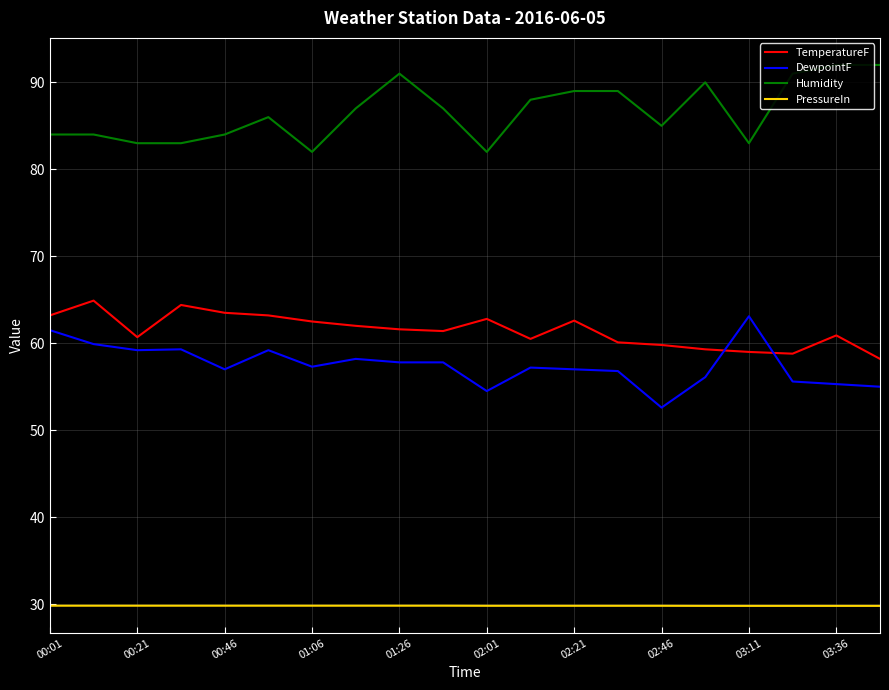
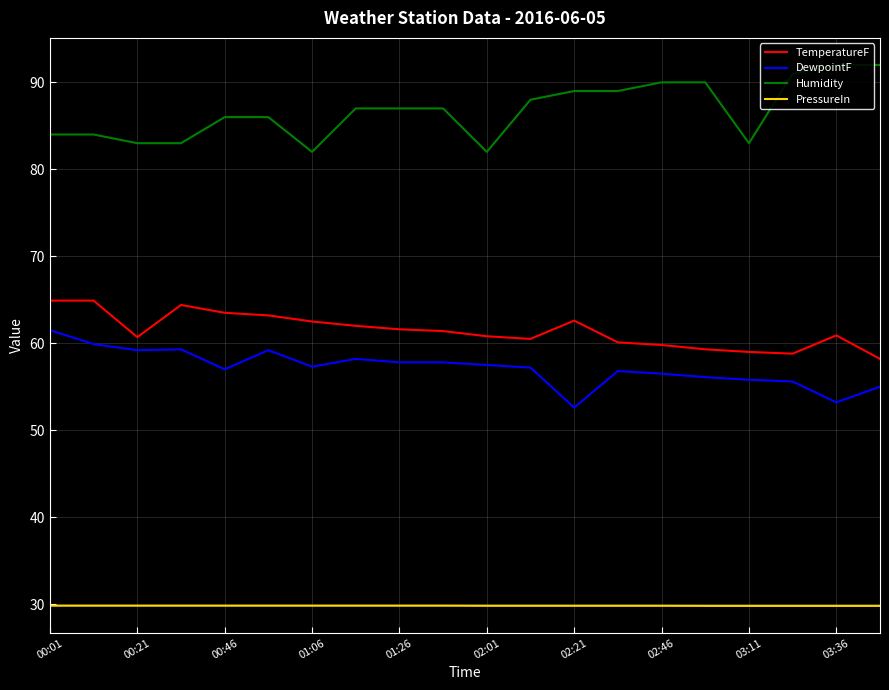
TemperatureF, 00:01: 63 -> 65
Humidity, 00:46: 84 -> 86
Humidity, 01:26: 91 -> 87
TemperatureF, 02:01: 63 -> 61
DewpointF, 02:01: 55 -> 58
DewpointF, 02:21: 57 -> 53
DewpointF, 02:46: 53 -> 57
Humidity, 02:46: 85 -> 90
DewpointF, 03:11: 63 -> 56
DewpointF, 03:36: 55 -> 53
